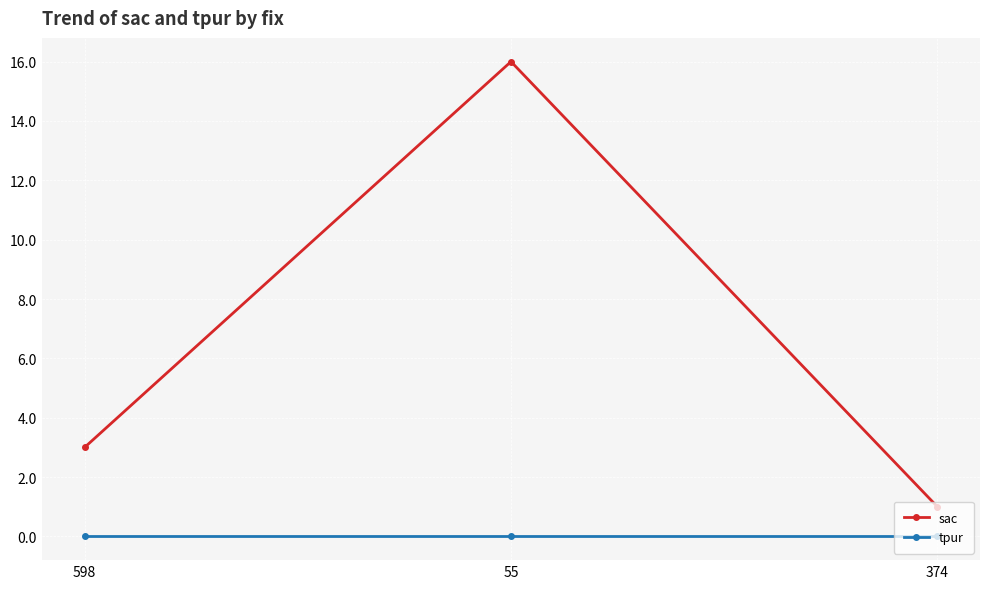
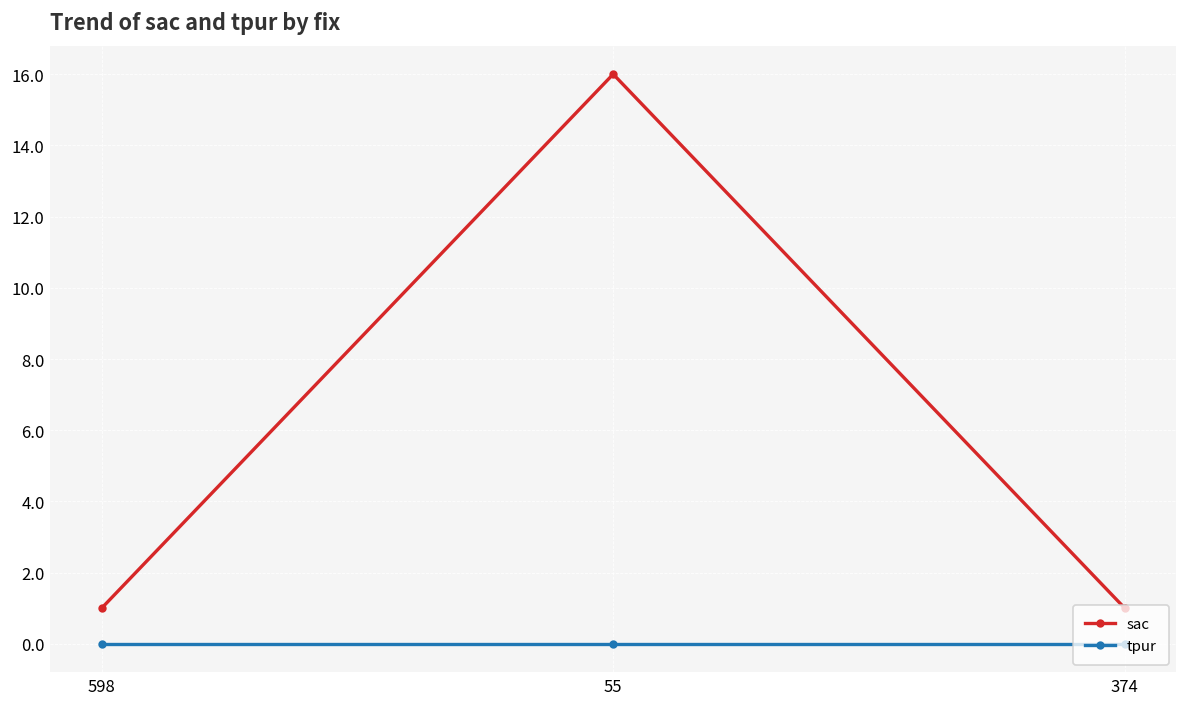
sac, 598: 3 -> 1
